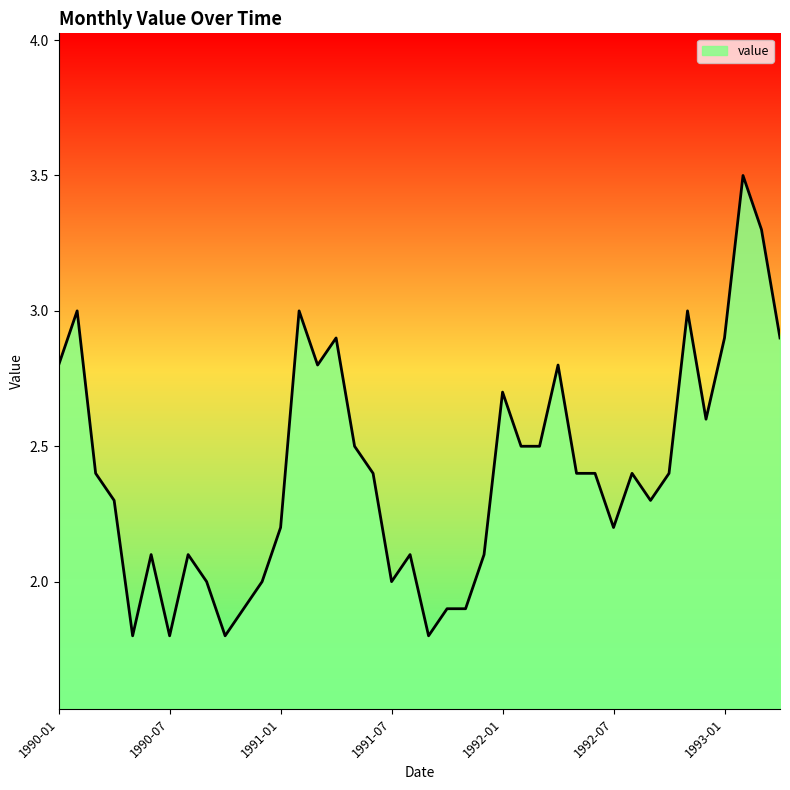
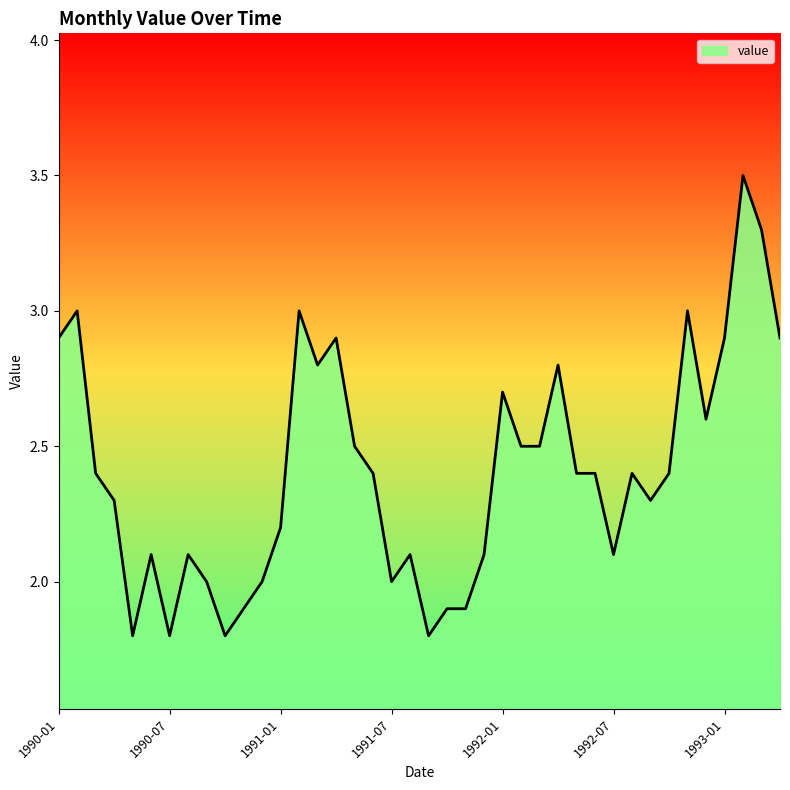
1990-01: 2.8 -> 2.9
1992-07: 2.2 -> 2.1
